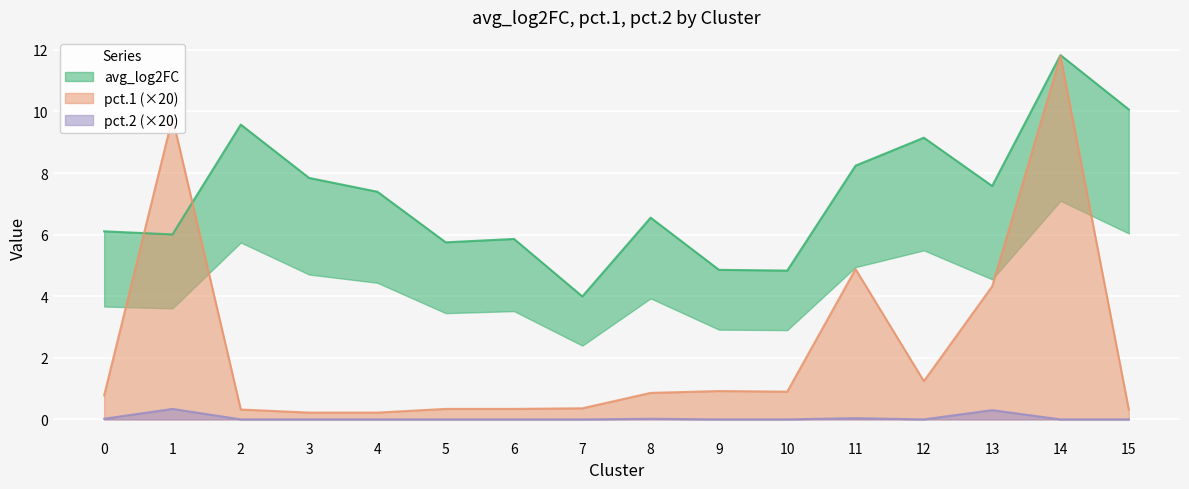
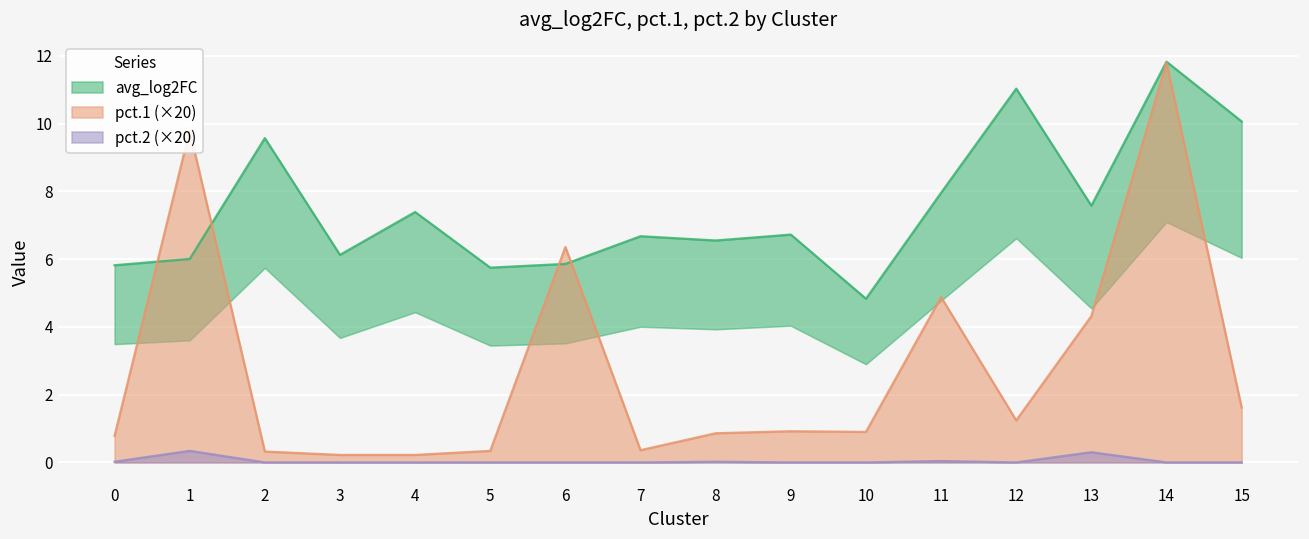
avg_log2FC, 0: 6.1 -> 5.8
avg_log2FC, 3: 7.8 -> 6.1
pct.1 (×20), 6: 0.3 -> 6.4
avg_log2FC, 7: 4.0 -> 6.7
avg_log2FC, 9: 4.9 -> 6.7
avg_log2FC, 11: 8.2 -> 8.0
avg_log2FC, 12: 9.1 -> 11.0
pct.1 (×20), 15: 0.3 -> 1.6
